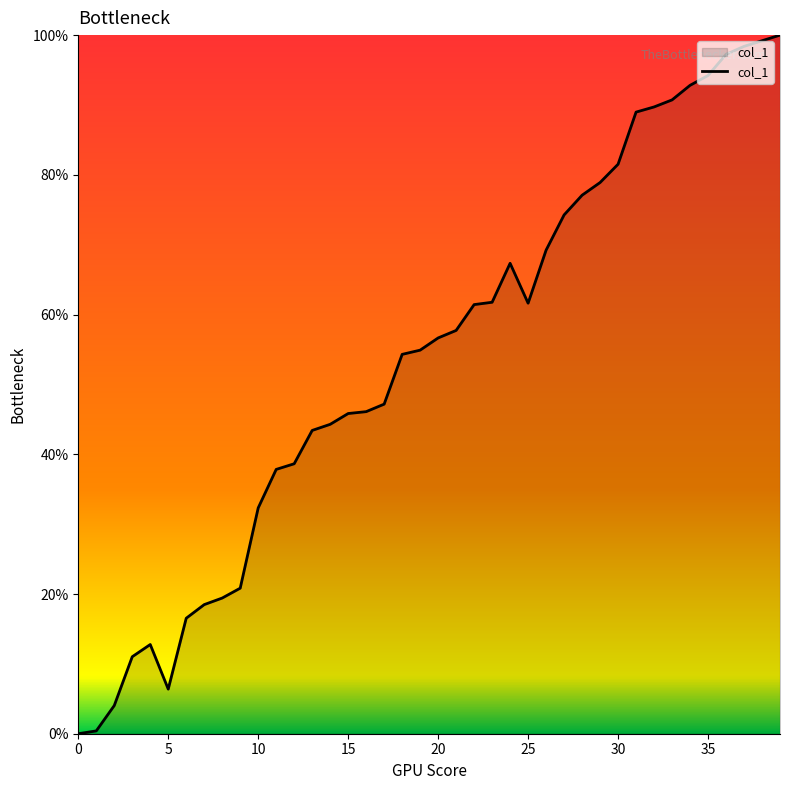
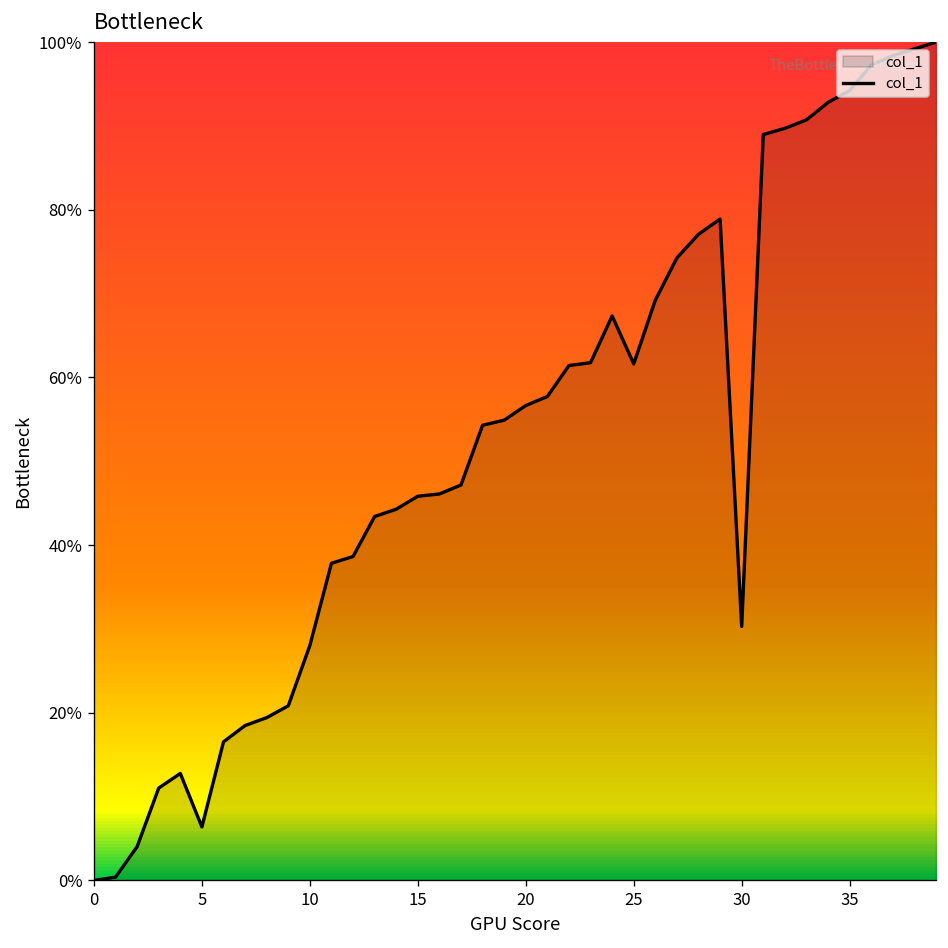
10: 32% -> 28%
30: 82% -> 30%
